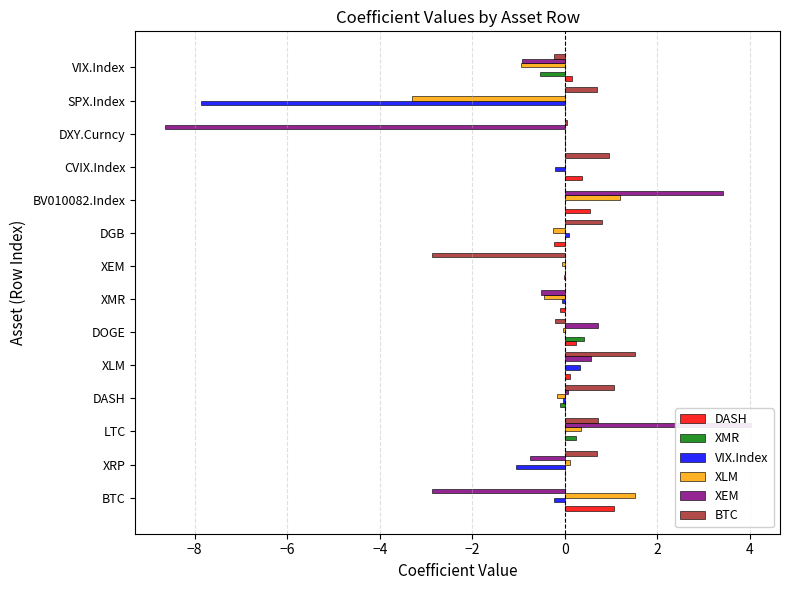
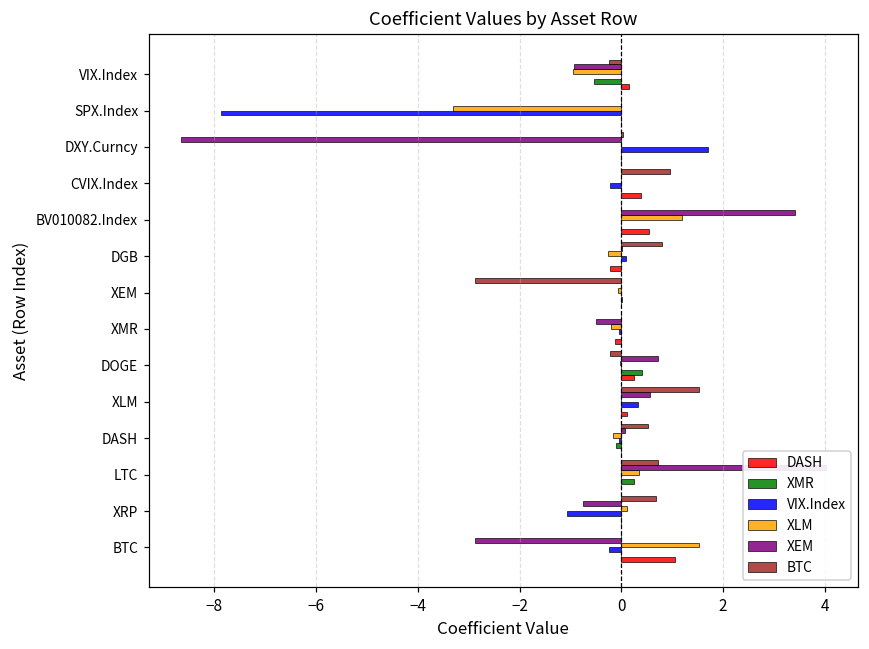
BTC, SPX.Index: 0.7 -> 0.0
VIX.Index, DXY.Curncy: 0.0 -> 1.7
XLM, XMR: -0.5 -> -0.2
BTC, DASH: 1.1 -> 0.5
